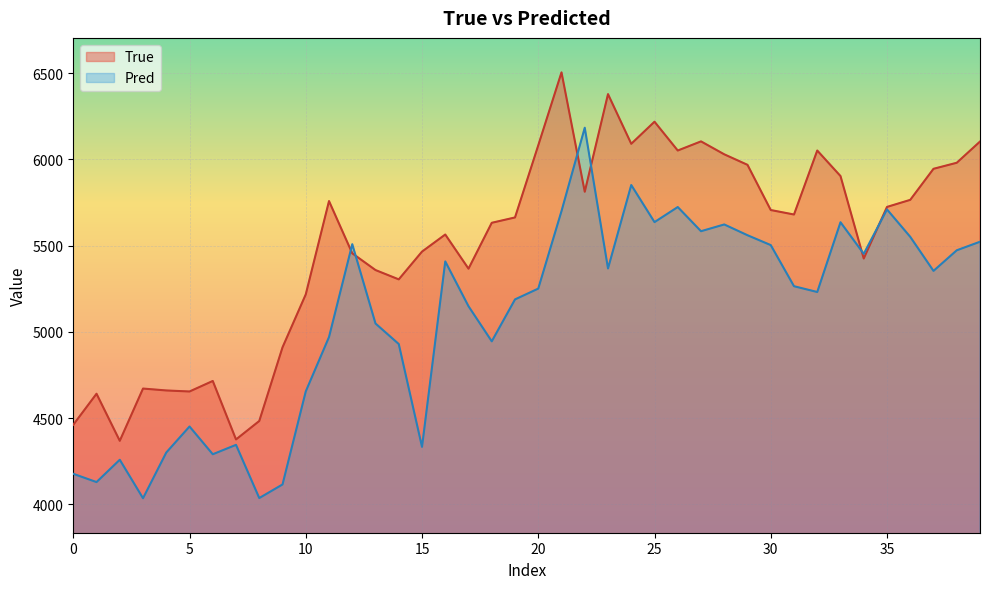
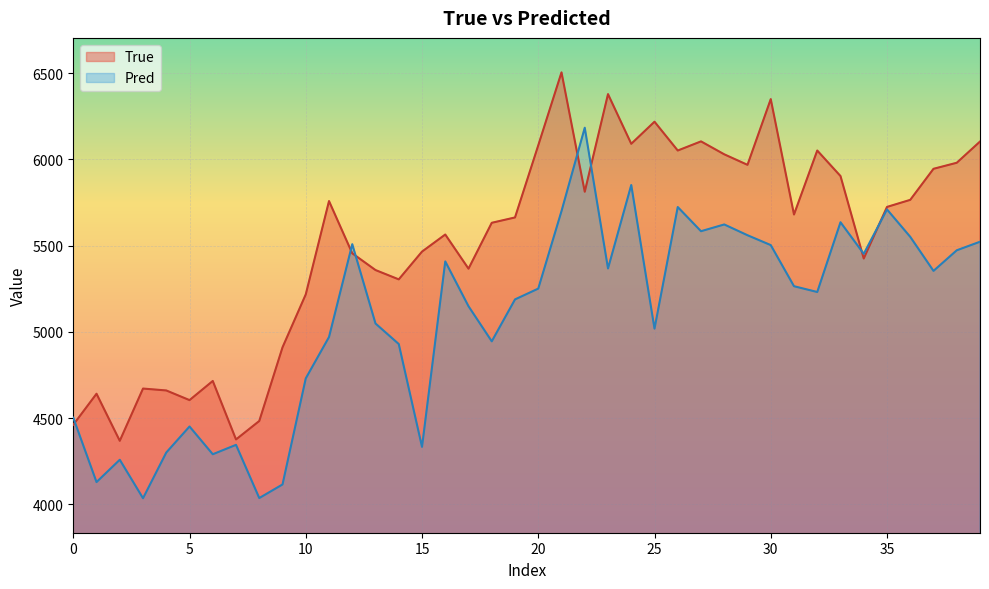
Pred, 0: 4180 -> 4500
True, 5: 4660 -> 4610
Pred, 10: 4660 -> 4730
Pred, 25: 5640 -> 5020
True, 30: 5710 -> 6350
